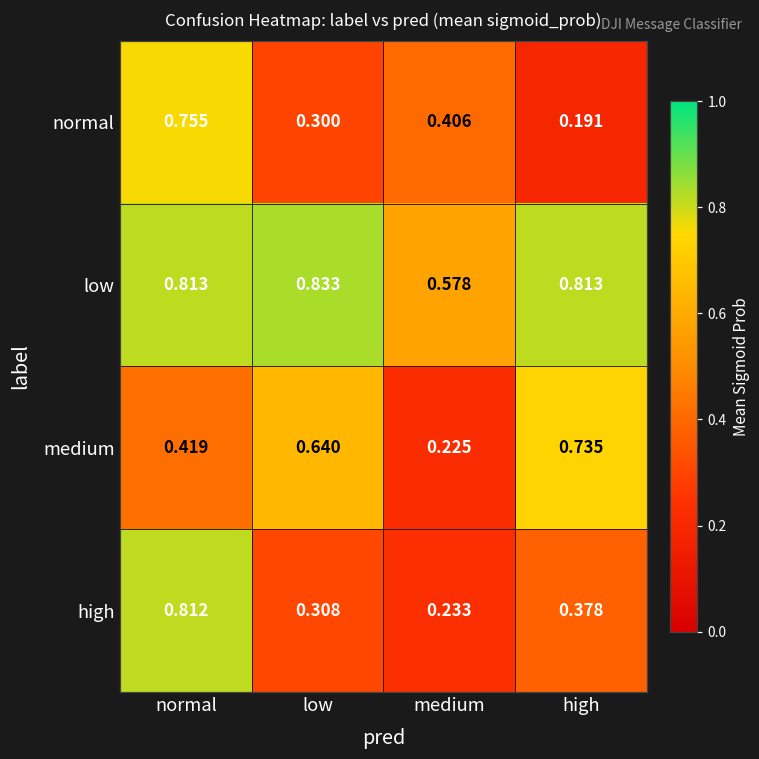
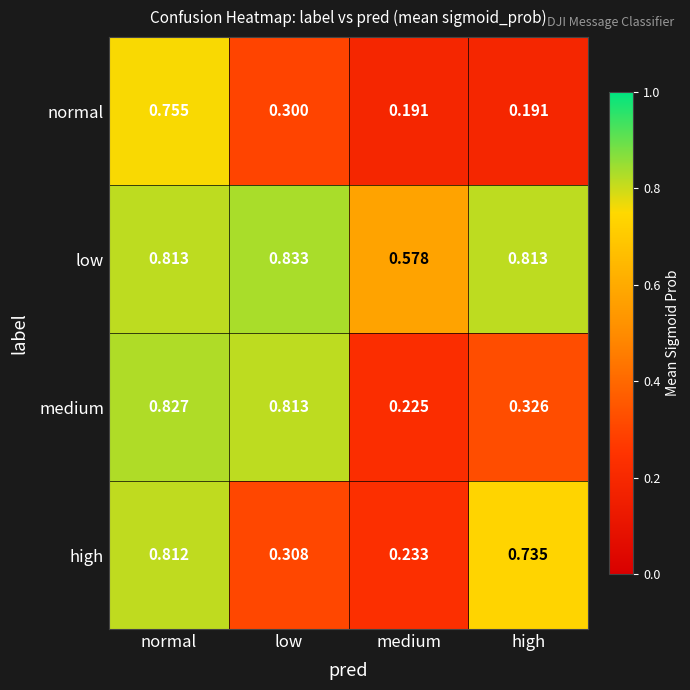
normal, medium: 0.406 -> 0.191
medium, normal: 0.419 -> 0.827
medium, low: 0.640 -> 0.813
medium, high: 0.735 -> 0.326
high, high: 0.378 -> 0.735
